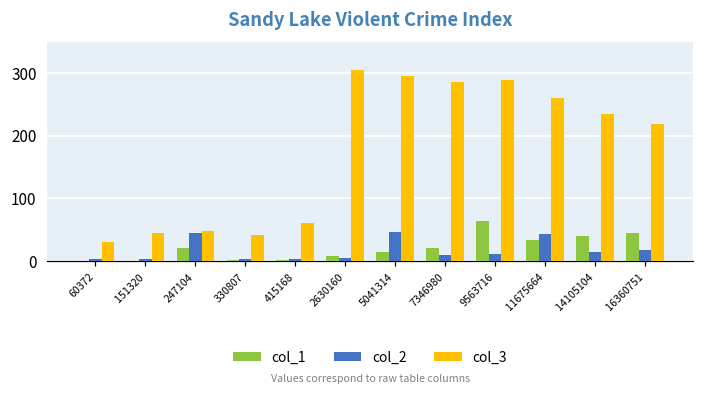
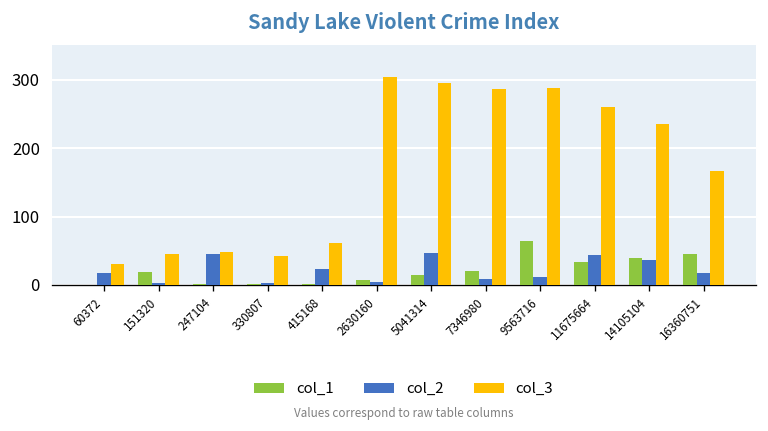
col_2, 60372: 0 -> 20
col_1, 151320: 0 -> 20
col_1, 247104: 20 -> 0
col_2, 415168: 0 -> 20
col_2, 14105104: 20 -> 40
col_3, 16360751: 220 -> 170
